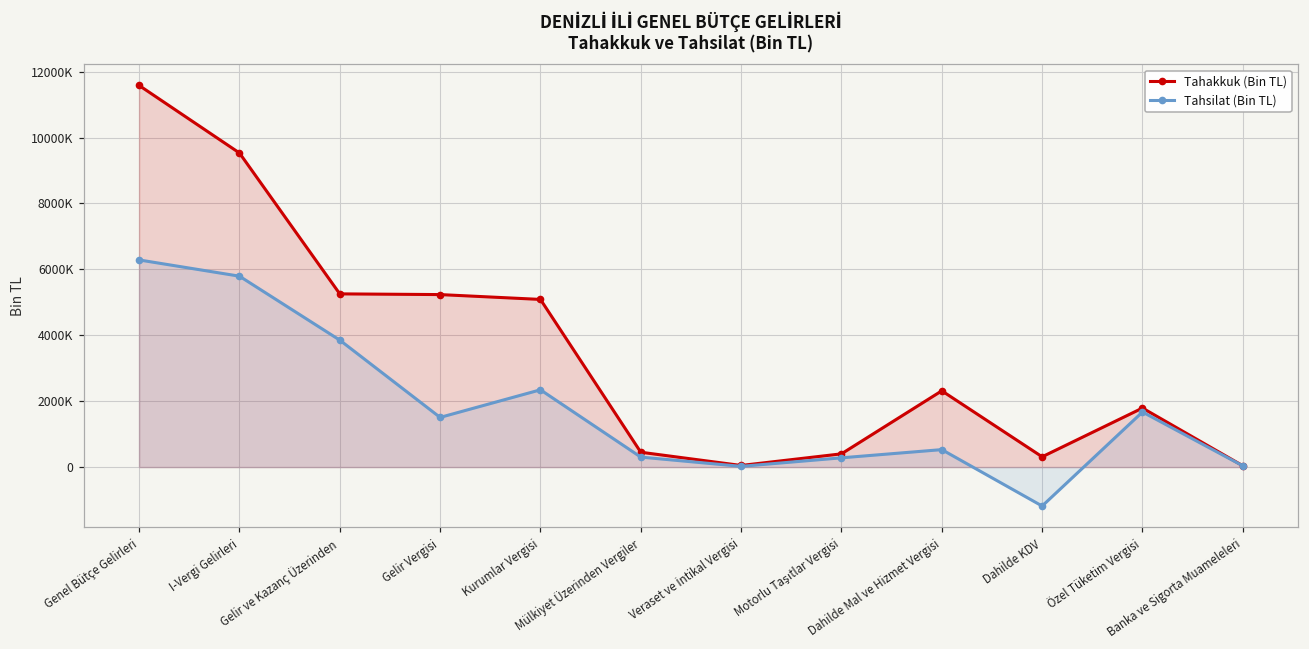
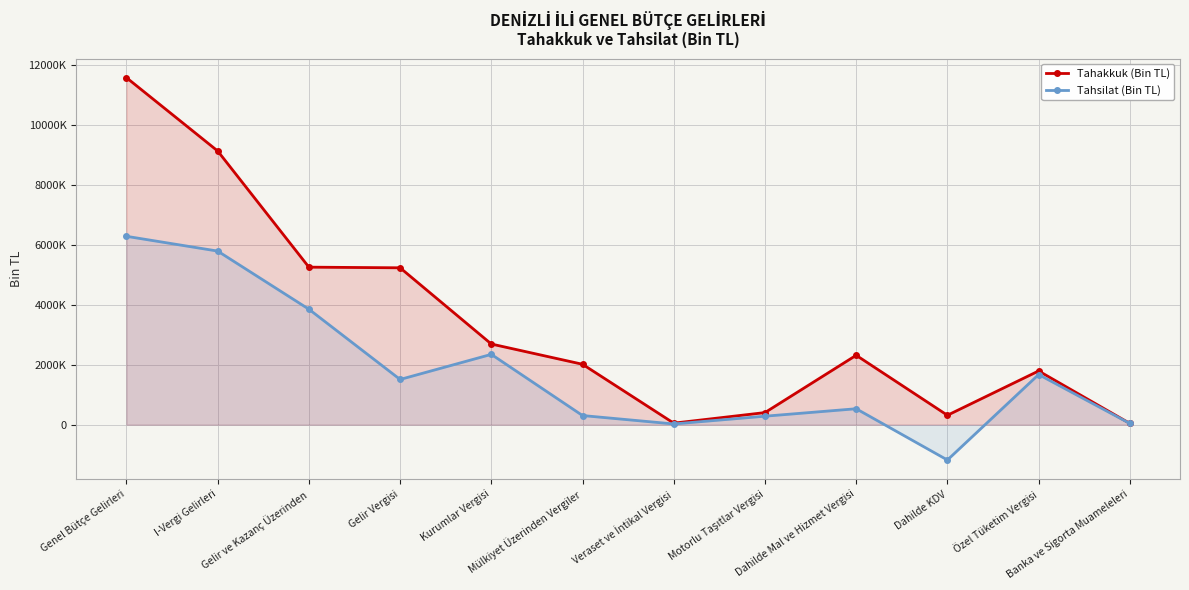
Tahakkuk (Bin TL), I-Vergi Gelirleri: 9500000 -> 9100000
Tahakkuk (Bin TL), Kurumlar Vergisi: 5100000 -> 2700000
Tahakkuk (Bin TL), Mülkiyet Üzerinden Vergiler: 500000 -> 2000000
